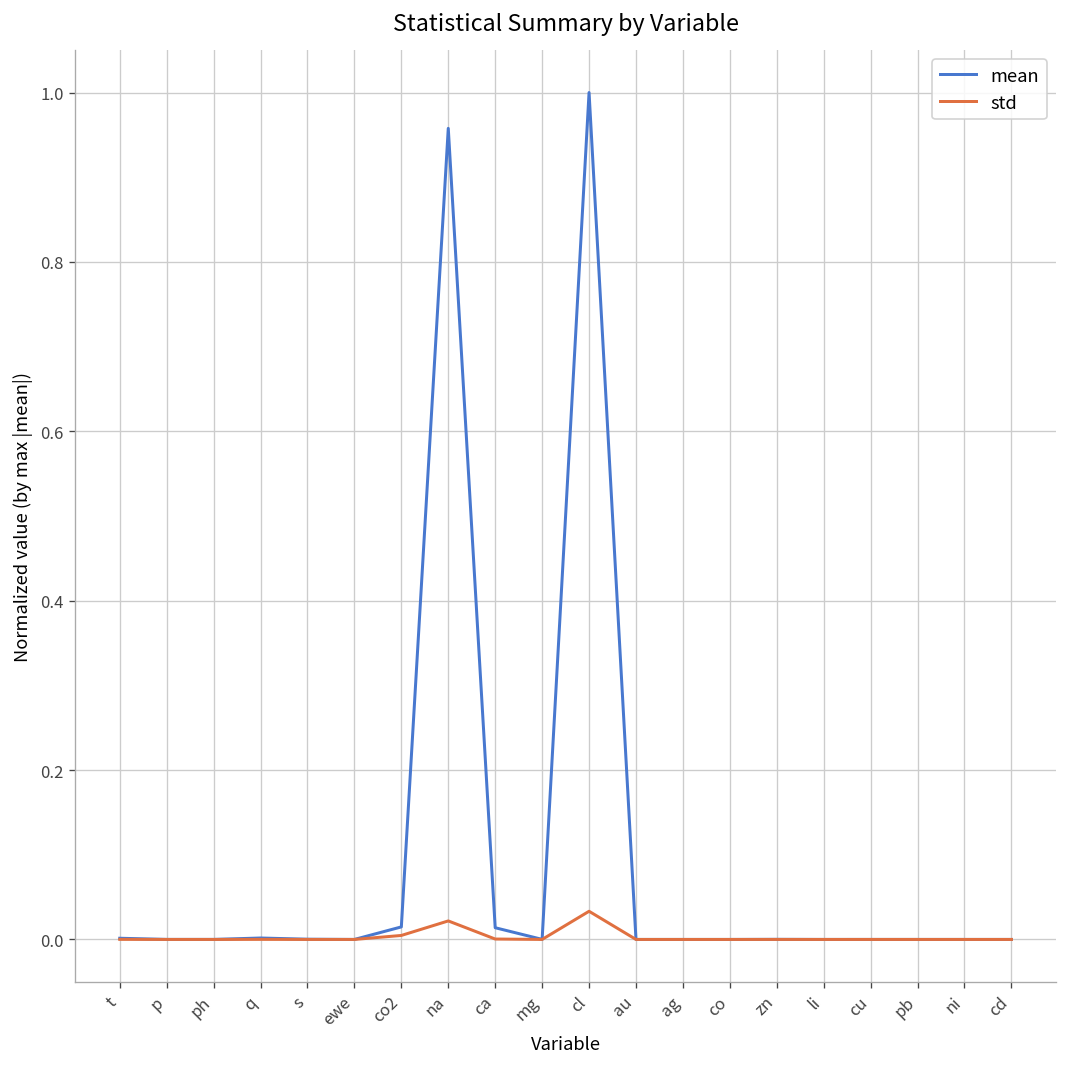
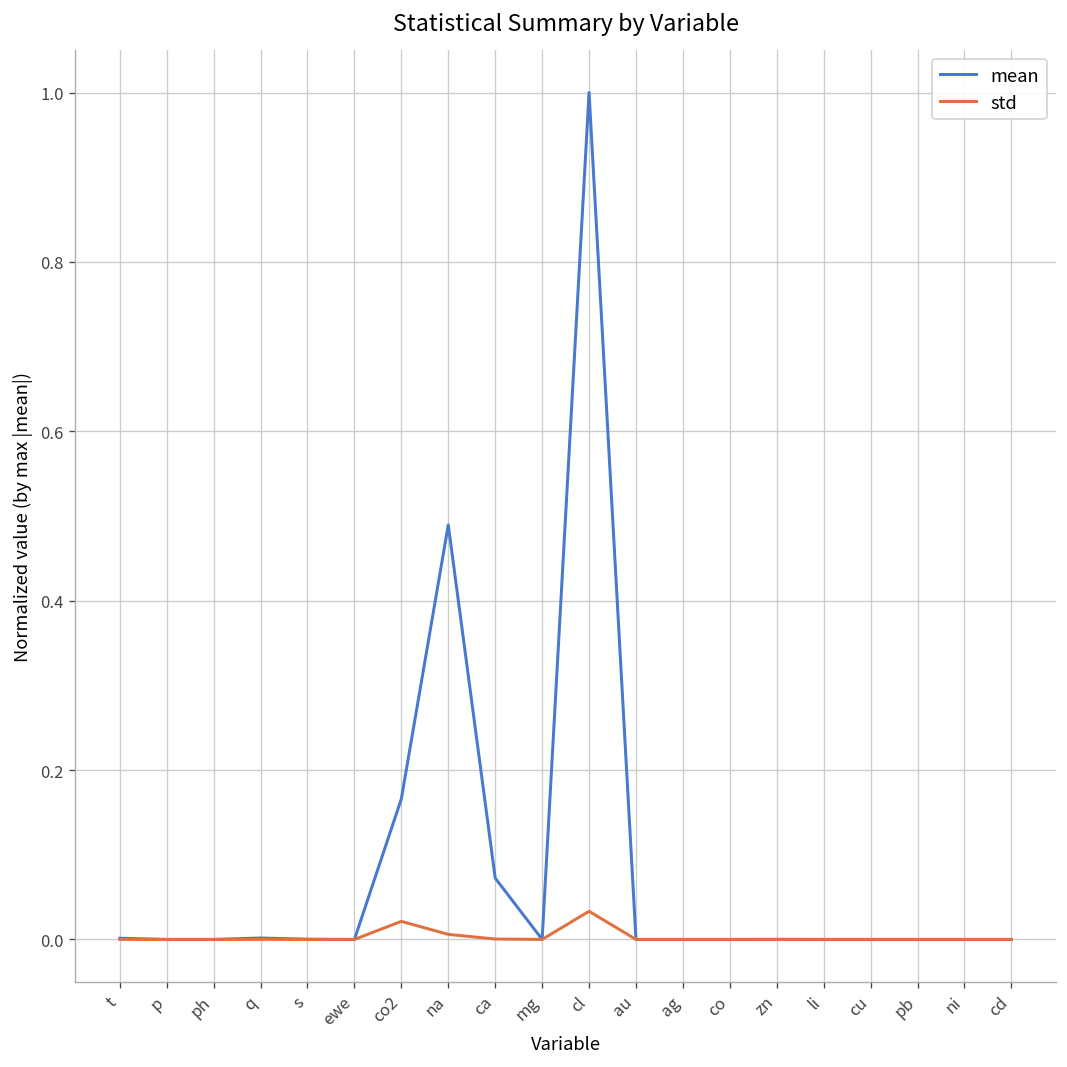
mean, co2: 0.01 -> 0.17
std, co2: 0.00 -> 0.02
mean, na: 0.96 -> 0.49
std, na: 0.02 -> 0.01
mean, ca: 0.01 -> 0.07
